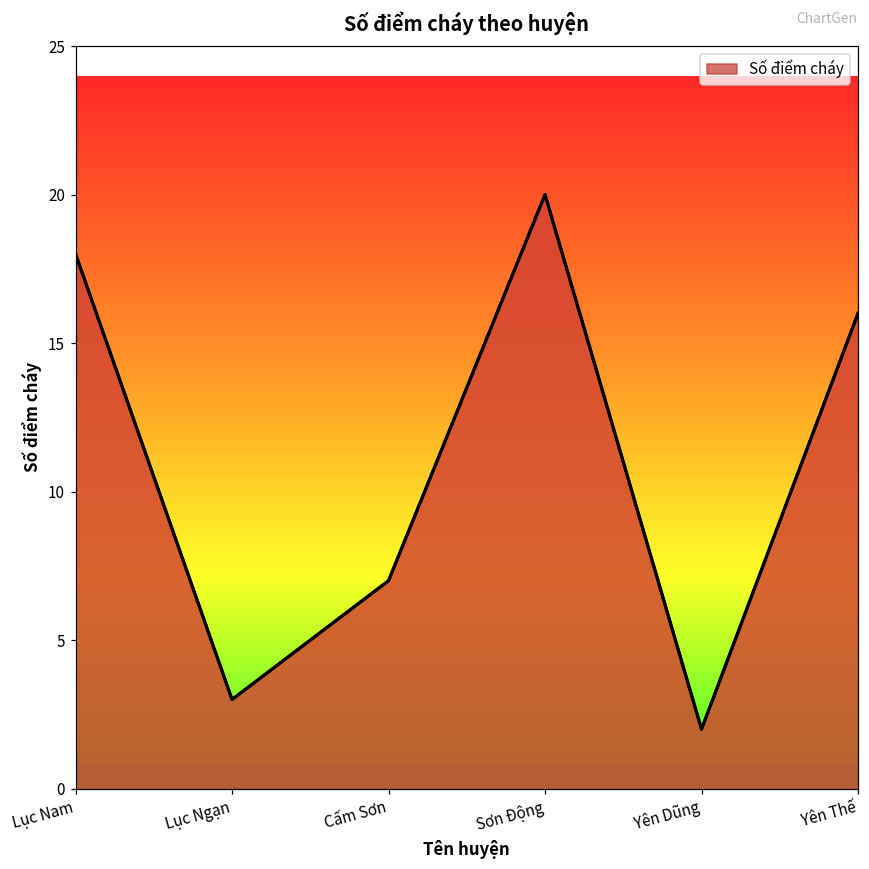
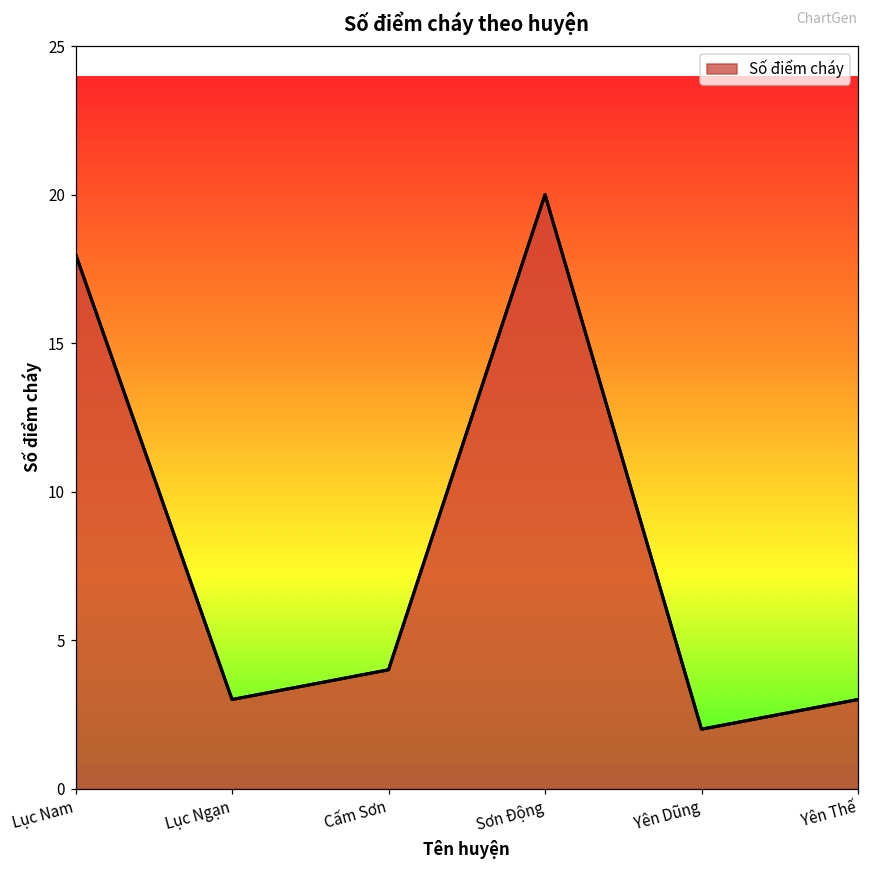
Cấm Sơn: 7 -> 4
Yên Thế: 16 -> 3
